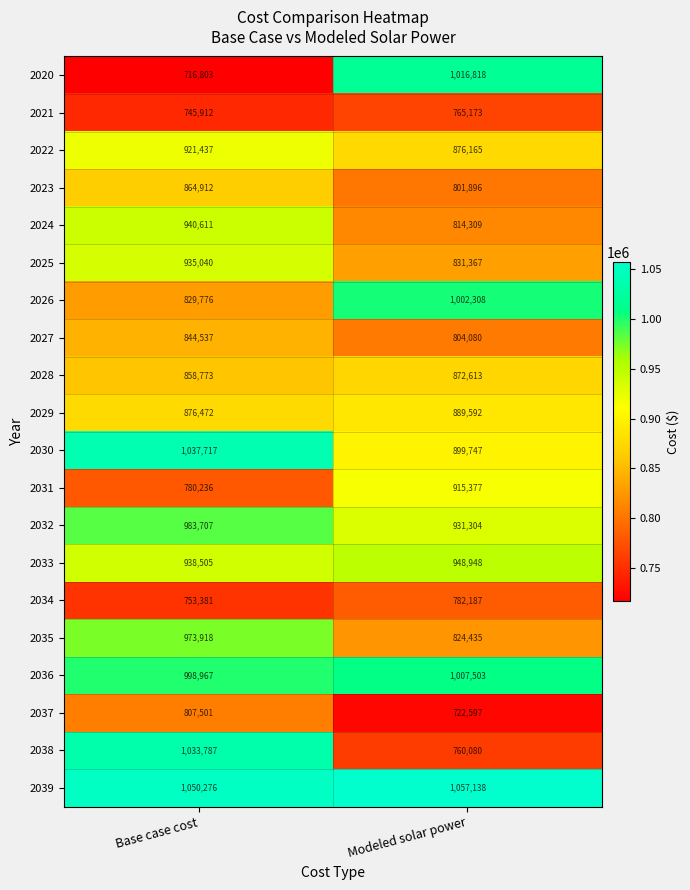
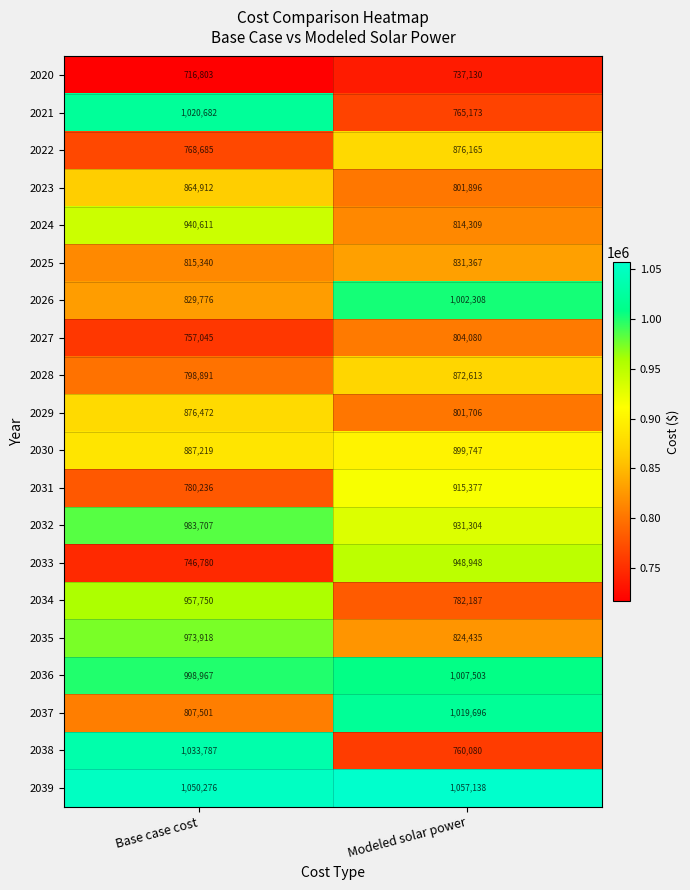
2020, Modeled solar power: 1,016,818 -> 737,130
2021, Base case cost: 745,912 -> 1,020,682
2022, Base case cost: 921,437 -> 768,685
2025, Base case cost: 935,040 -> 815,340
2027, Base case cost: 844,537 -> 757,045
2028, Base case cost: 858,773 -> 798,891
2029, Modeled solar power: 889,592 -> 801,706
2030, Base case cost: 1,037,717 -> 887,219
2033, Base case cost: 938,505 -> 746,780
2034, Base case cost: 753,381 -> 957,750
2037, Modeled solar power: 722,597 -> 1,019,696
